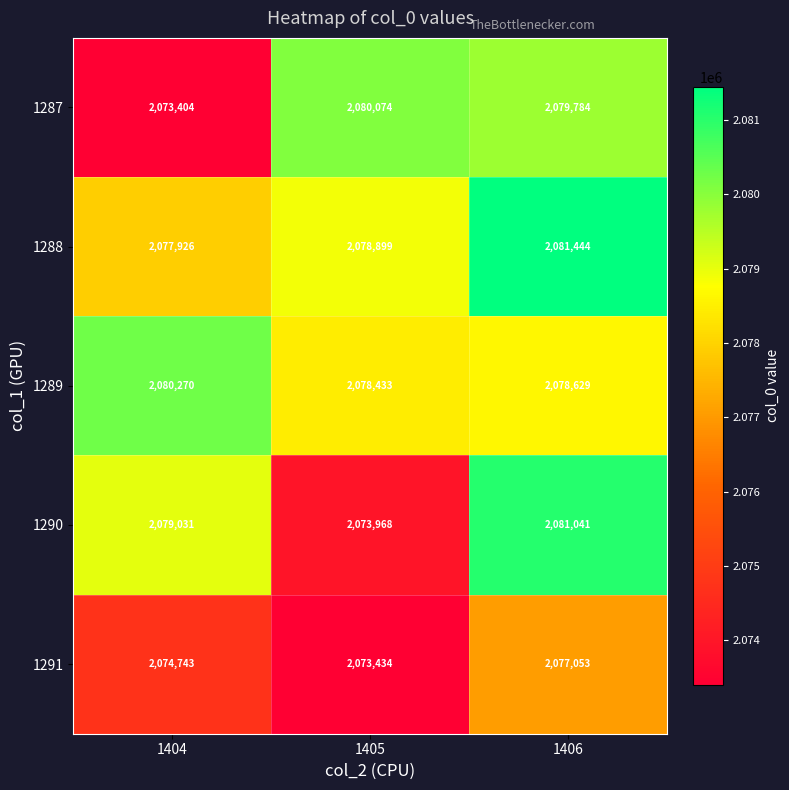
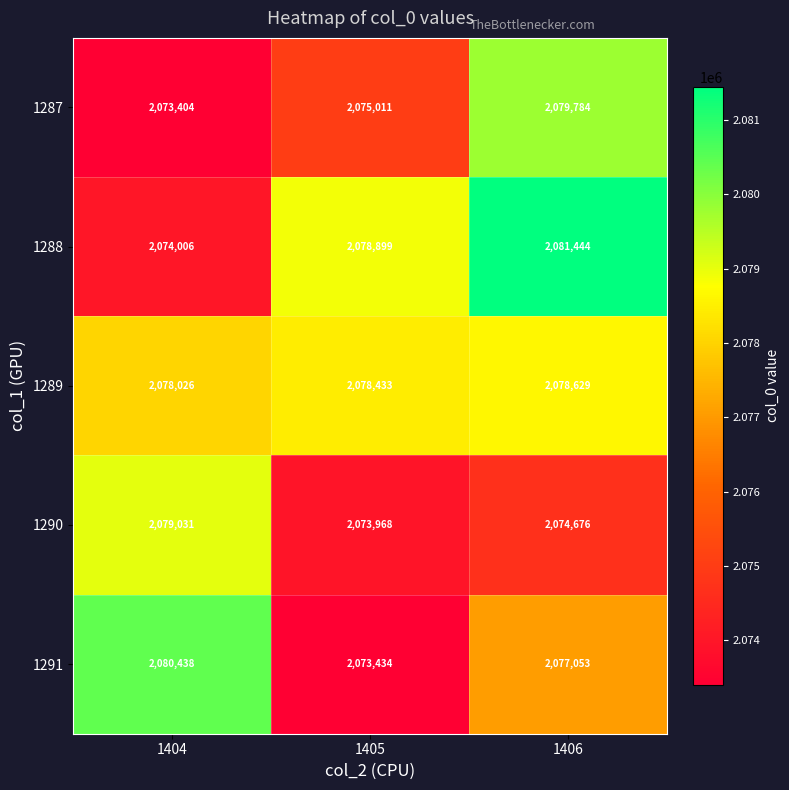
1287, 1405: 2,080,074 -> 2,075,011
1288, 1404: 2,077,926 -> 2,074,006
1289, 1404: 2,080,270 -> 2,078,026
1290, 1406: 2,081,041 -> 2,074,676
1291, 1404: 2,074,743 -> 2,080,438
